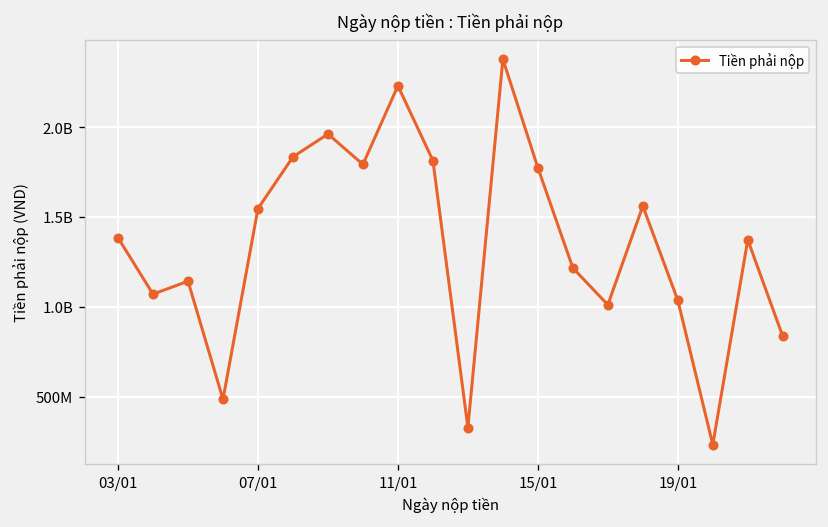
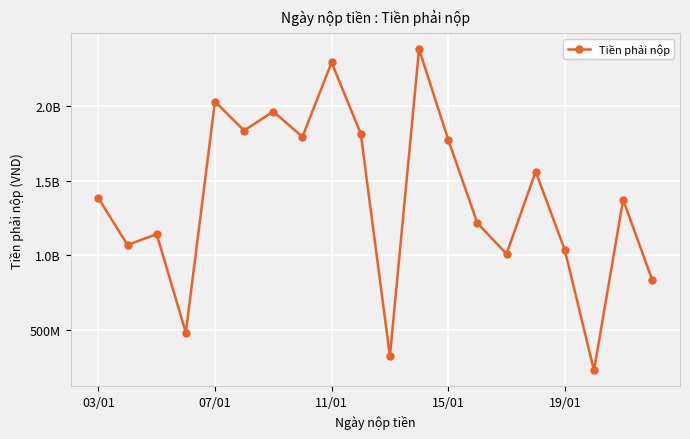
07/01: 1550000000 -> 2030000000
11/01: 2230000000 -> 2290000000
